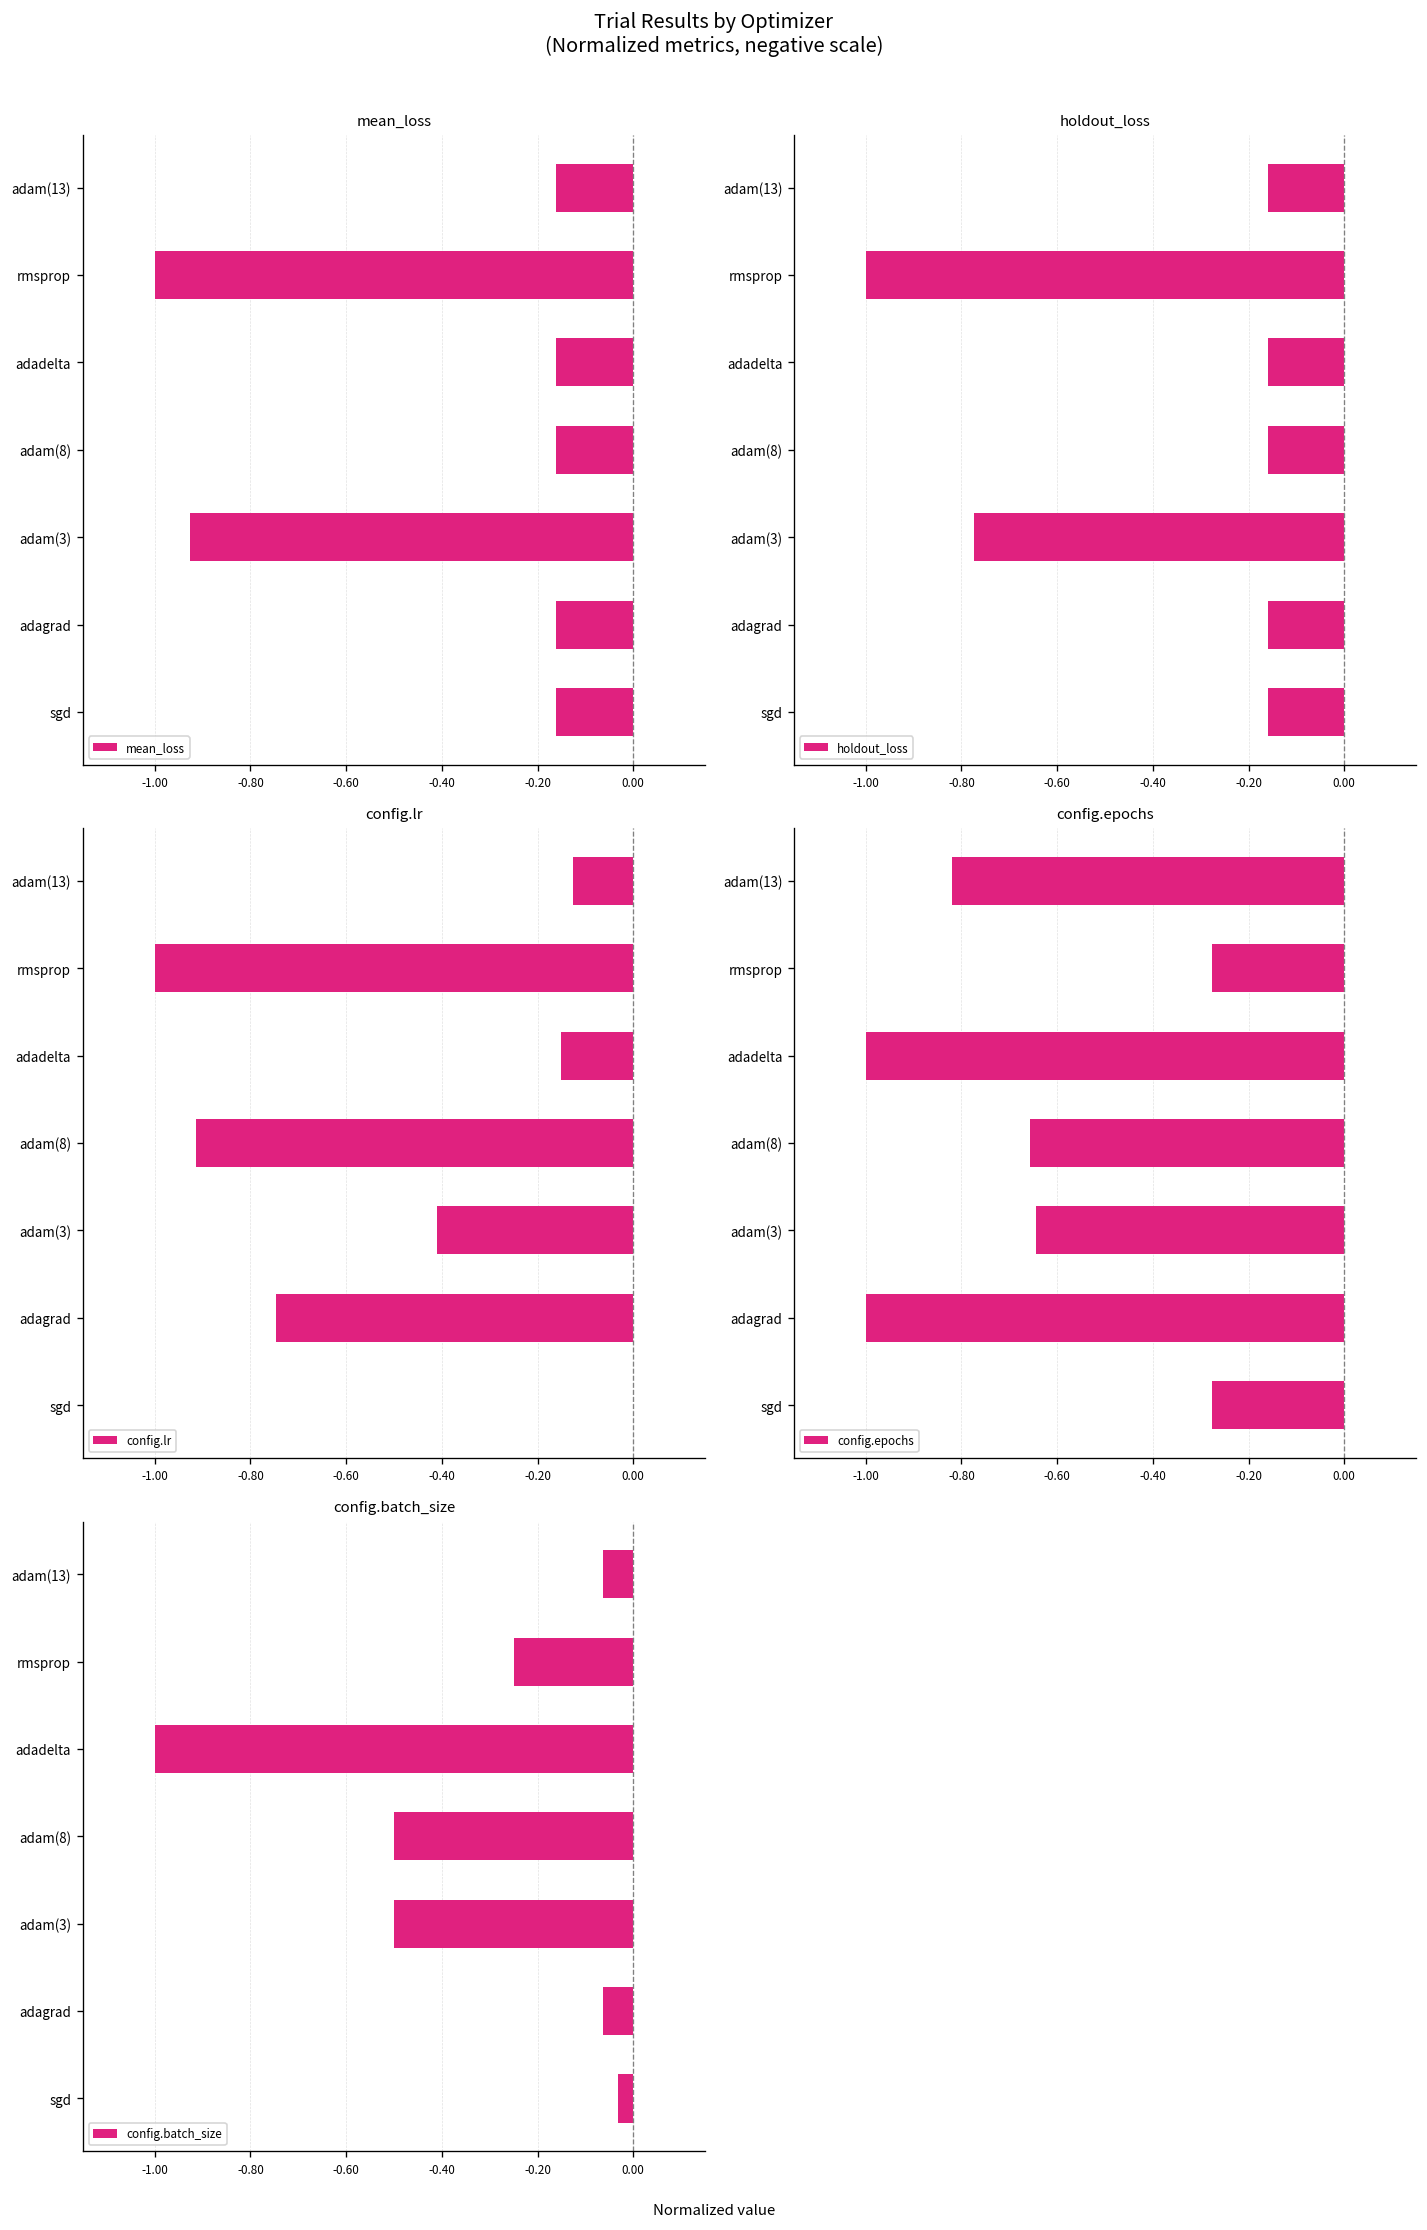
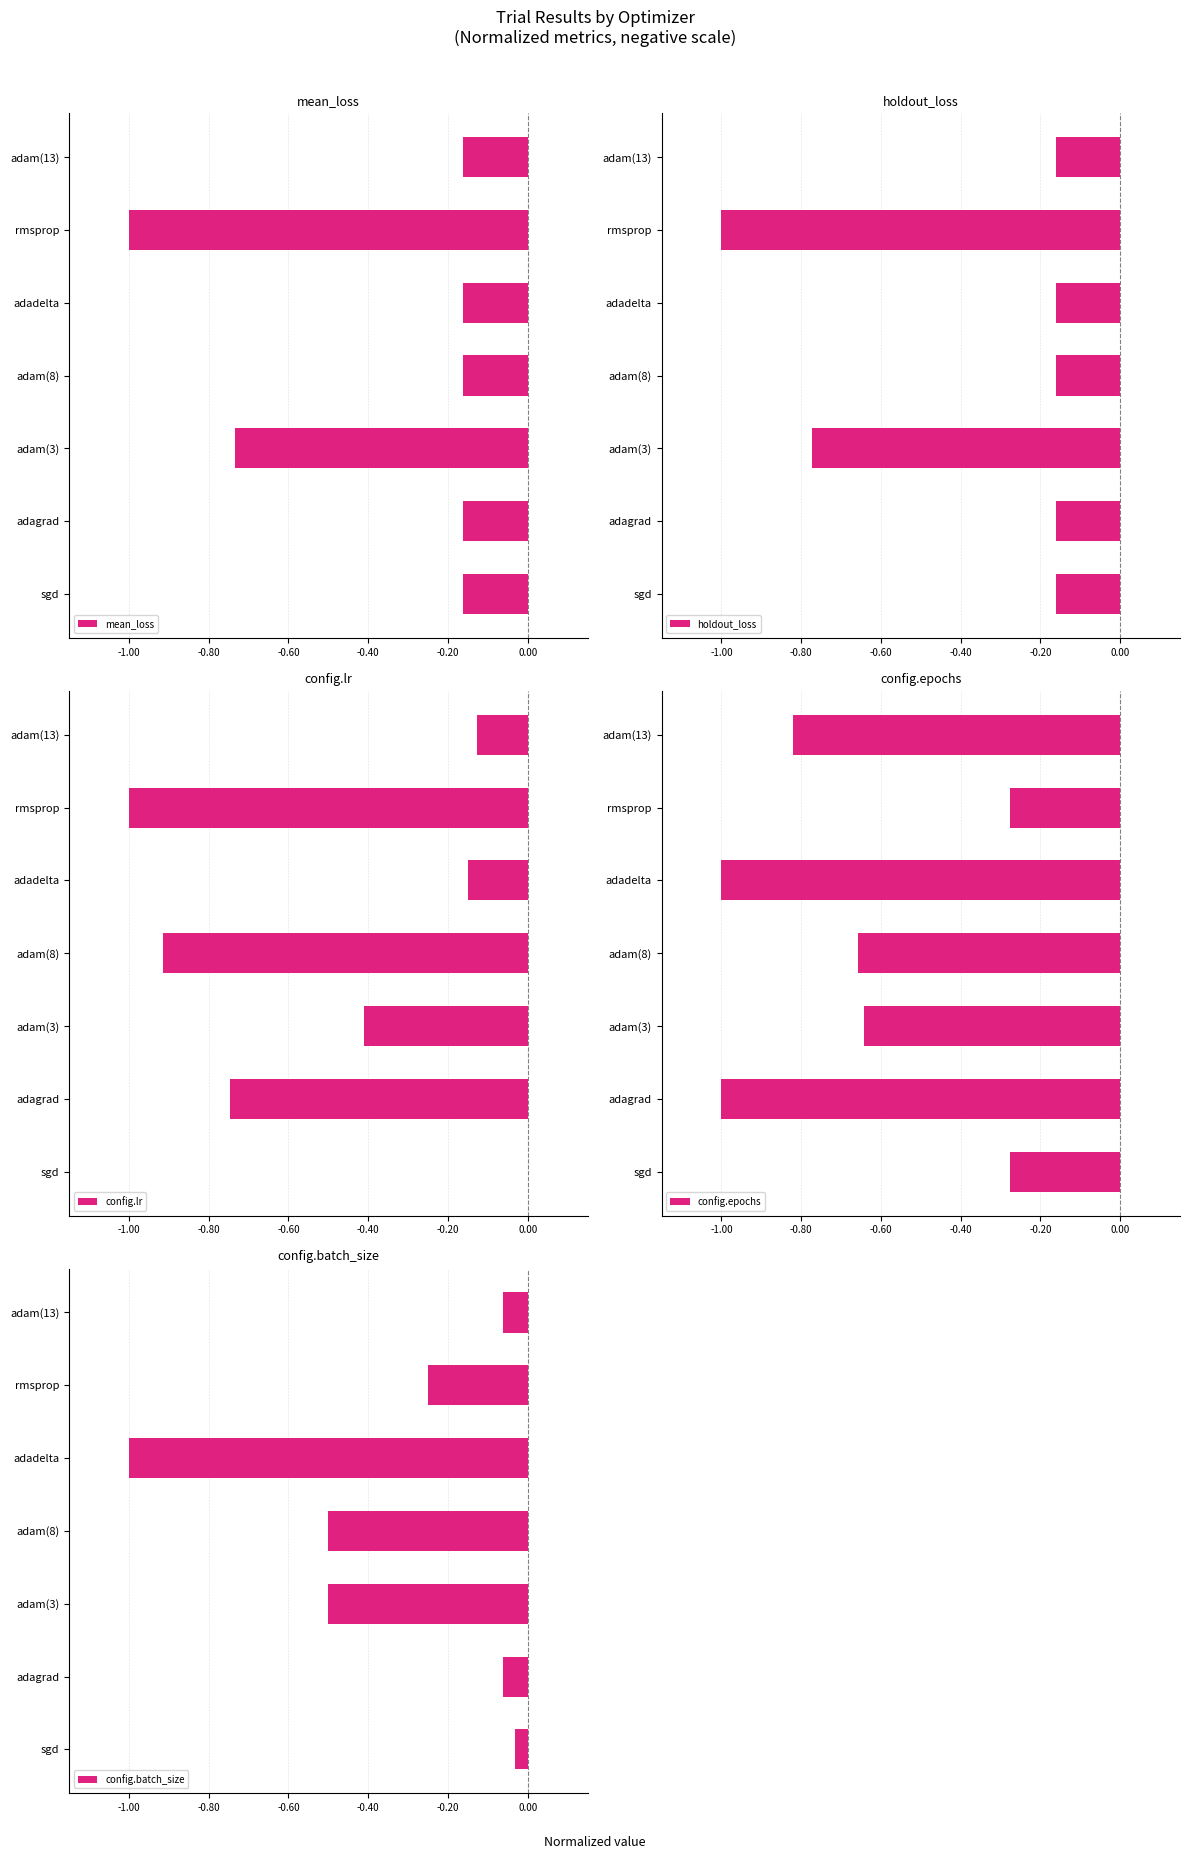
mean_loss, adam(3): -0.93 -> -0.73
